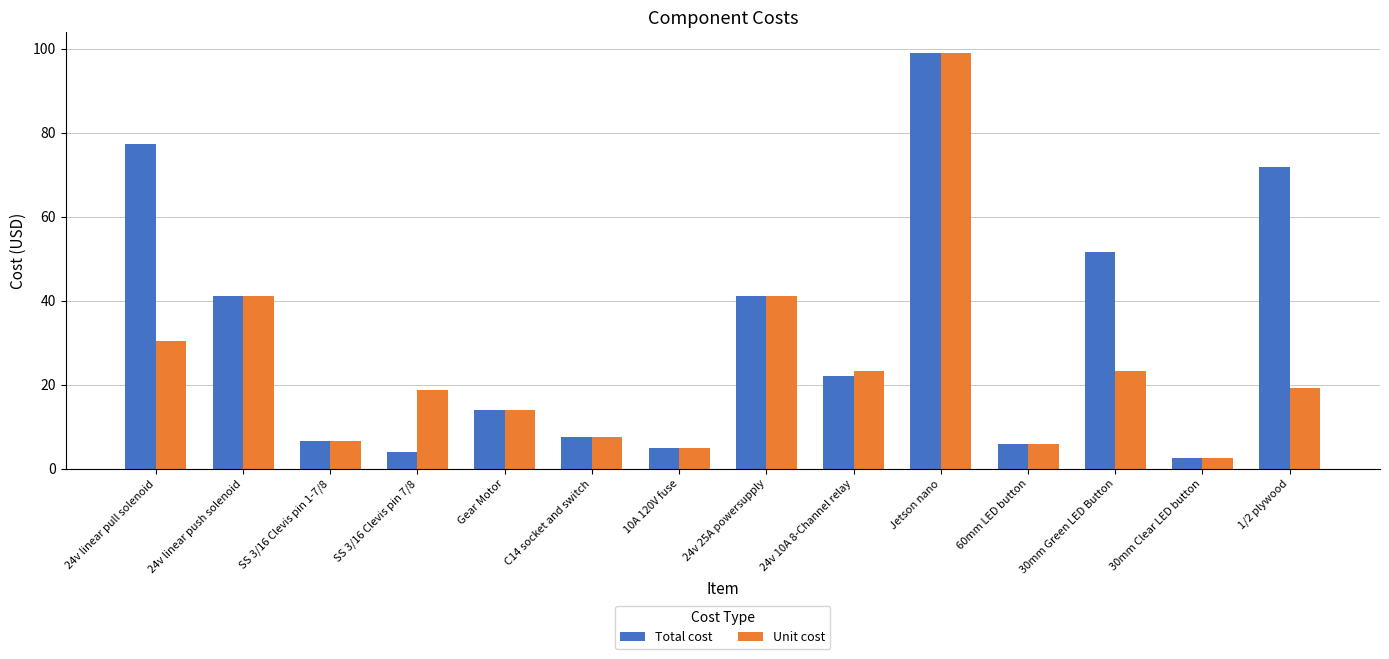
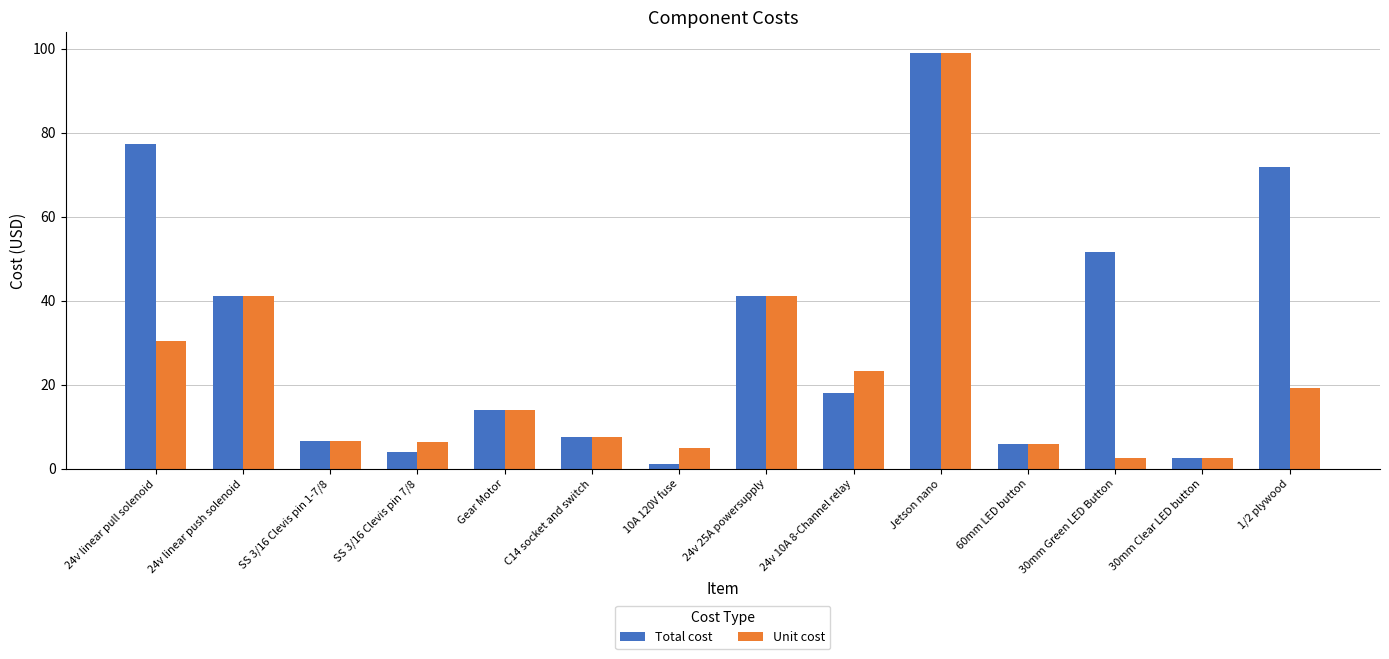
Unit cost, SS 3/16 Clevis pin 7/8: 19 -> 6
Total cost, 10A 120V fuse: 5 -> 1
Total cost, 24v 10A 8-Channel relay: 22 -> 18
Unit cost, 30mm Green LED Button: 23 -> 3
